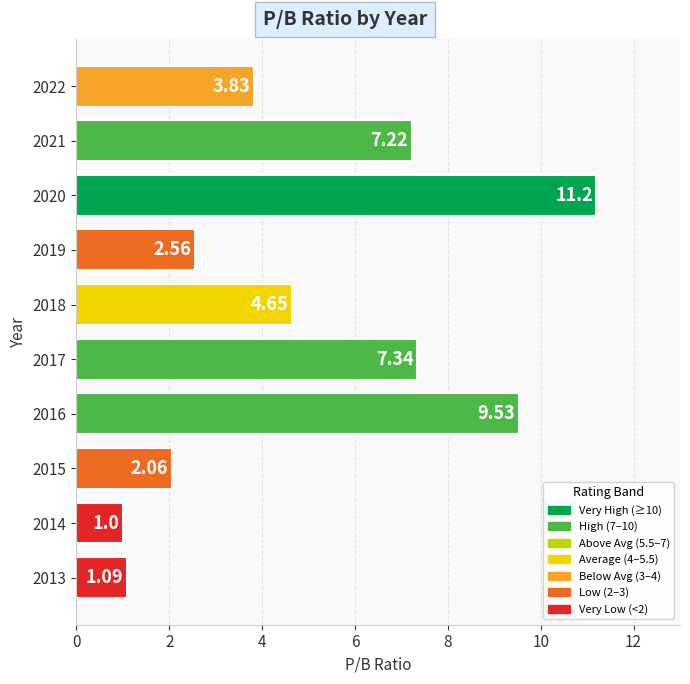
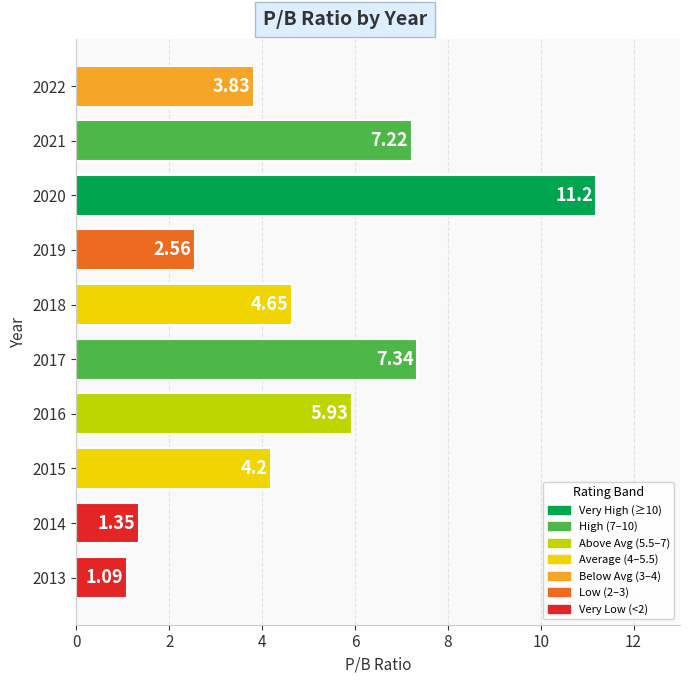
2016: 9.53 -> 5.93
2015: 2.06 -> 4.2
2014: 1.0 -> 1.35
